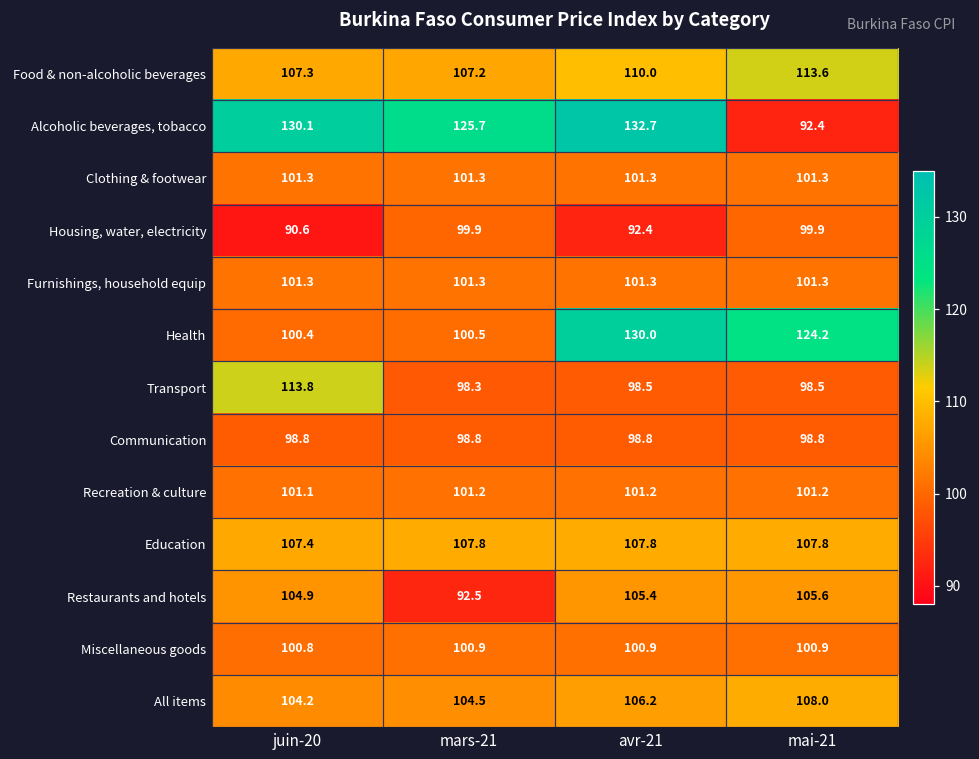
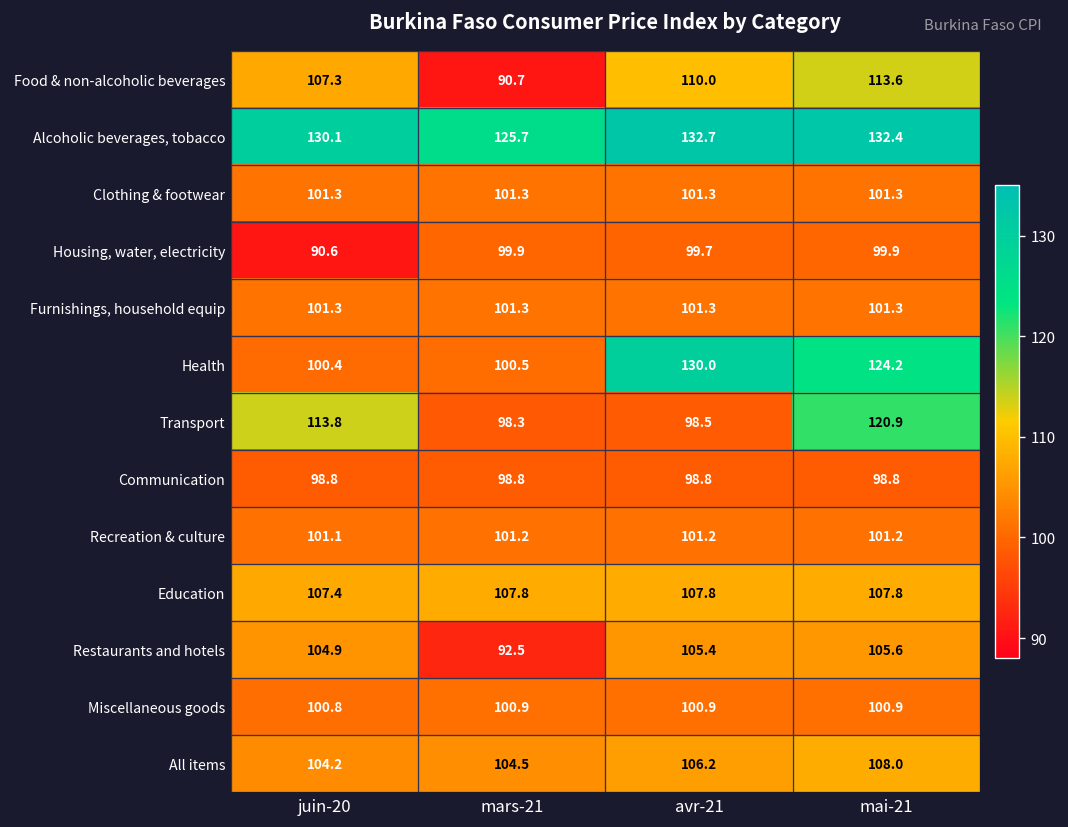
Food & non-alcoholic beverages, mars-21: 107.2 -> 90.7
Alcoholic beverages, tobacco, mai-21: 92.4 -> 132.4
Housing, water, electricity, avr-21: 92.4 -> 99.7
Transport, mai-21: 98.5 -> 120.9
